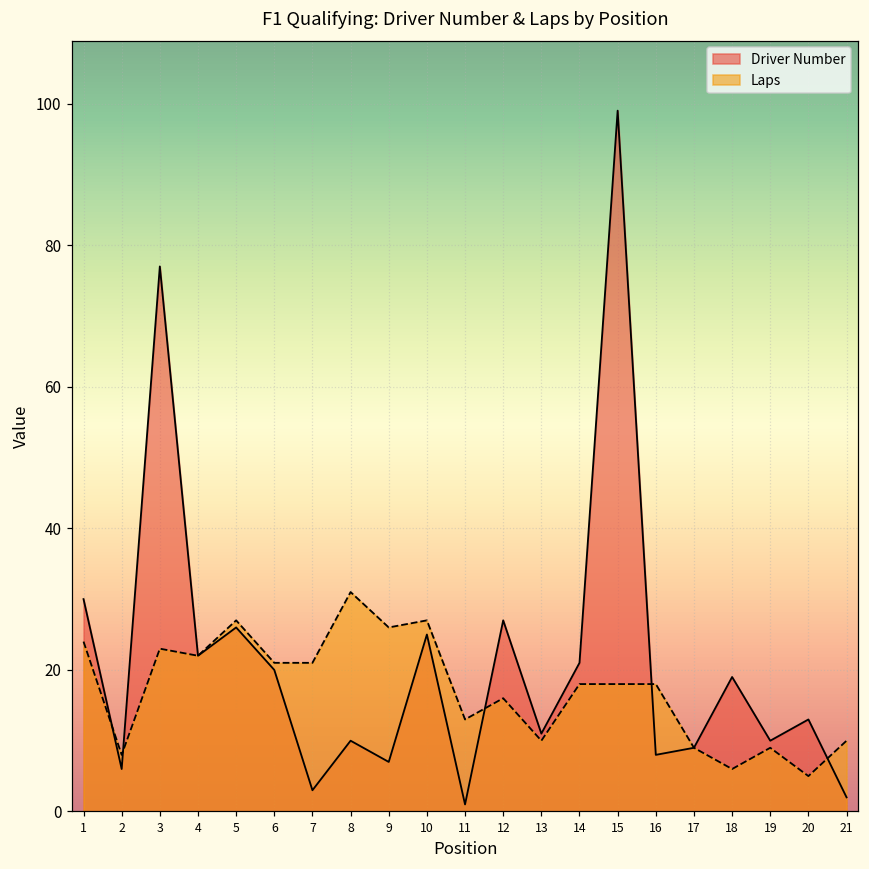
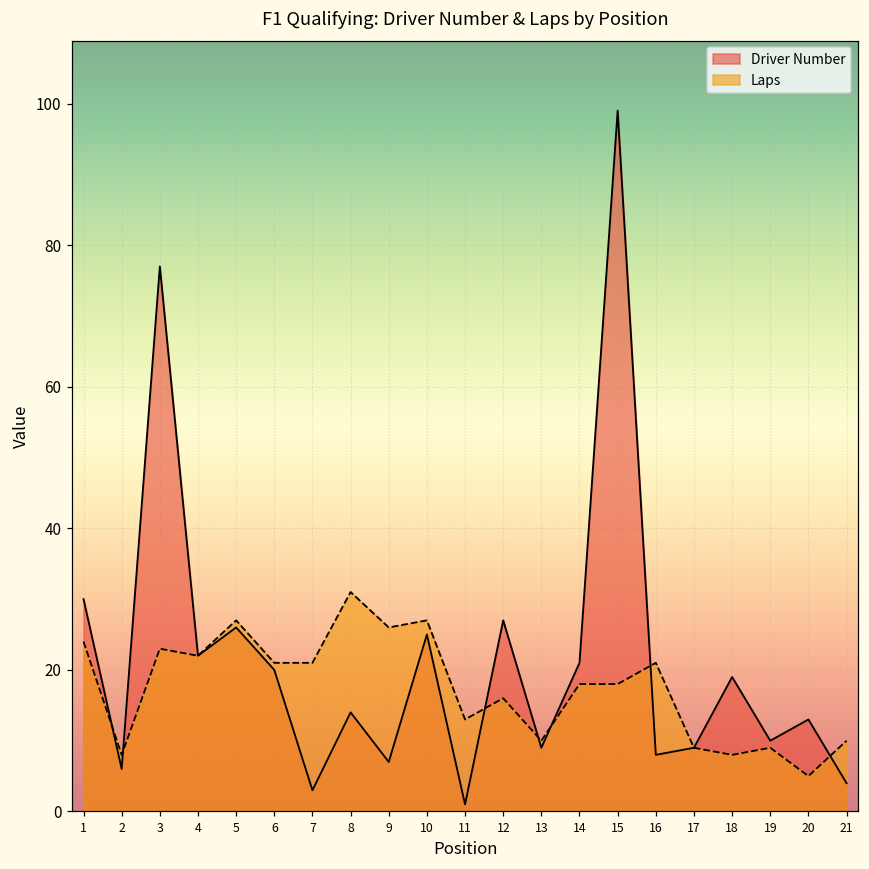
Driver Number, 8: 10 -> 14
Driver Number, 13: 11 -> 9
Laps, 16: 18 -> 21
Laps, 18: 6 -> 8
Driver Number, 21: 2 -> 4
